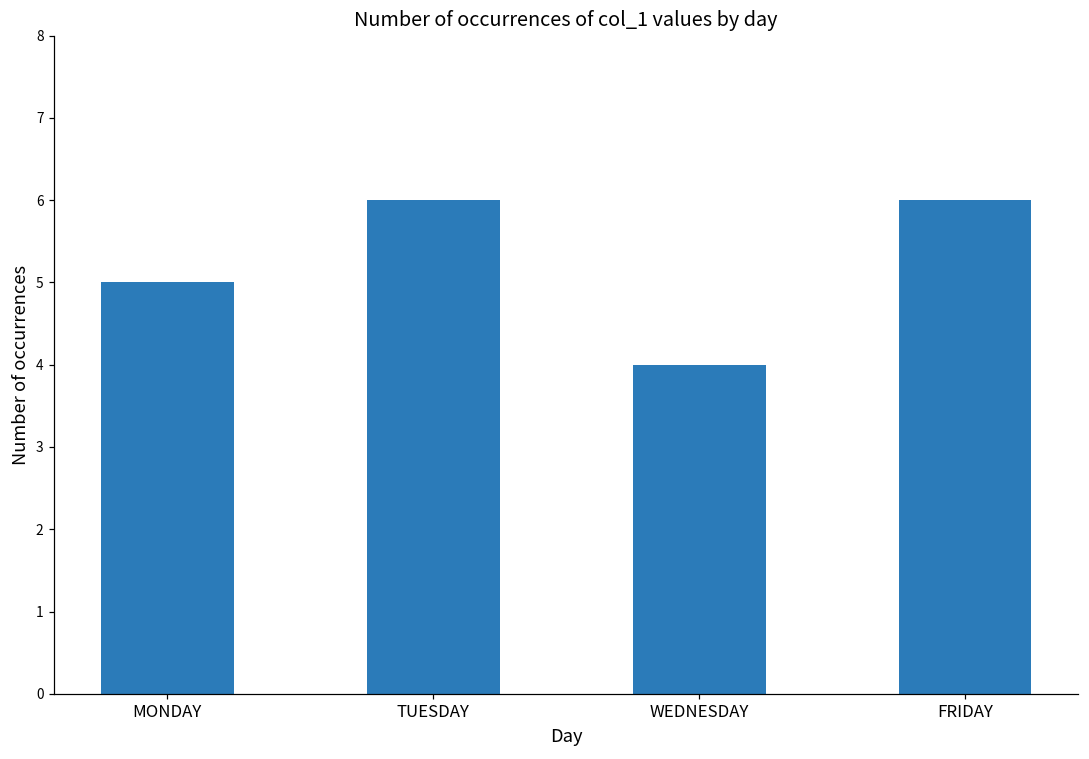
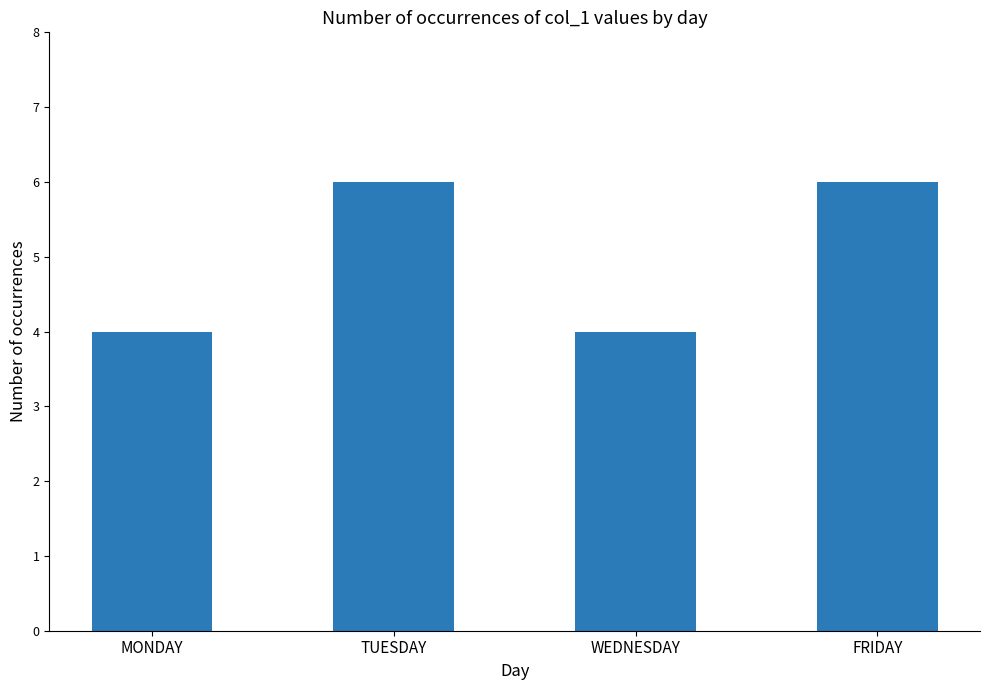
MONDAY: 5 -> 4
